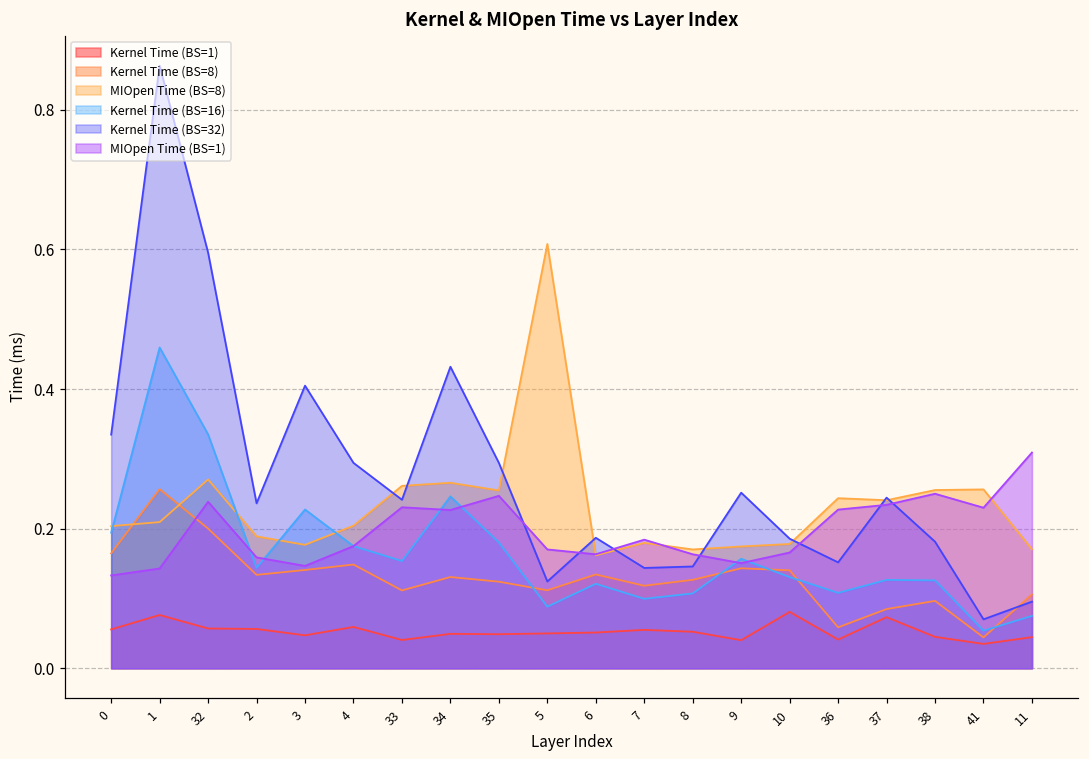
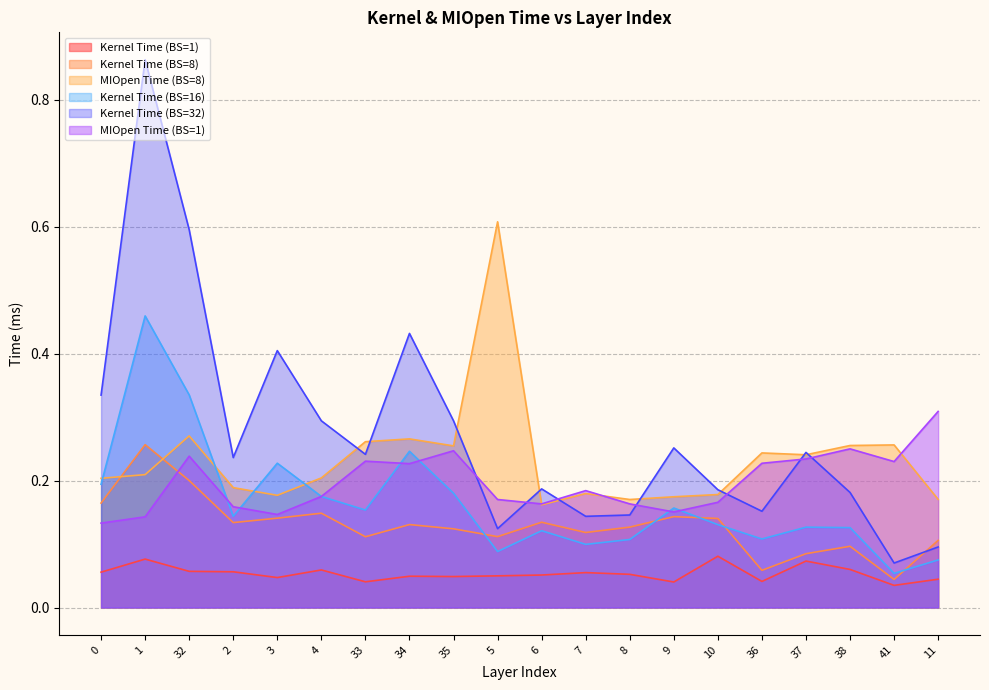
Kernel Time (BS=1), 38: 0.05 -> 0.06
